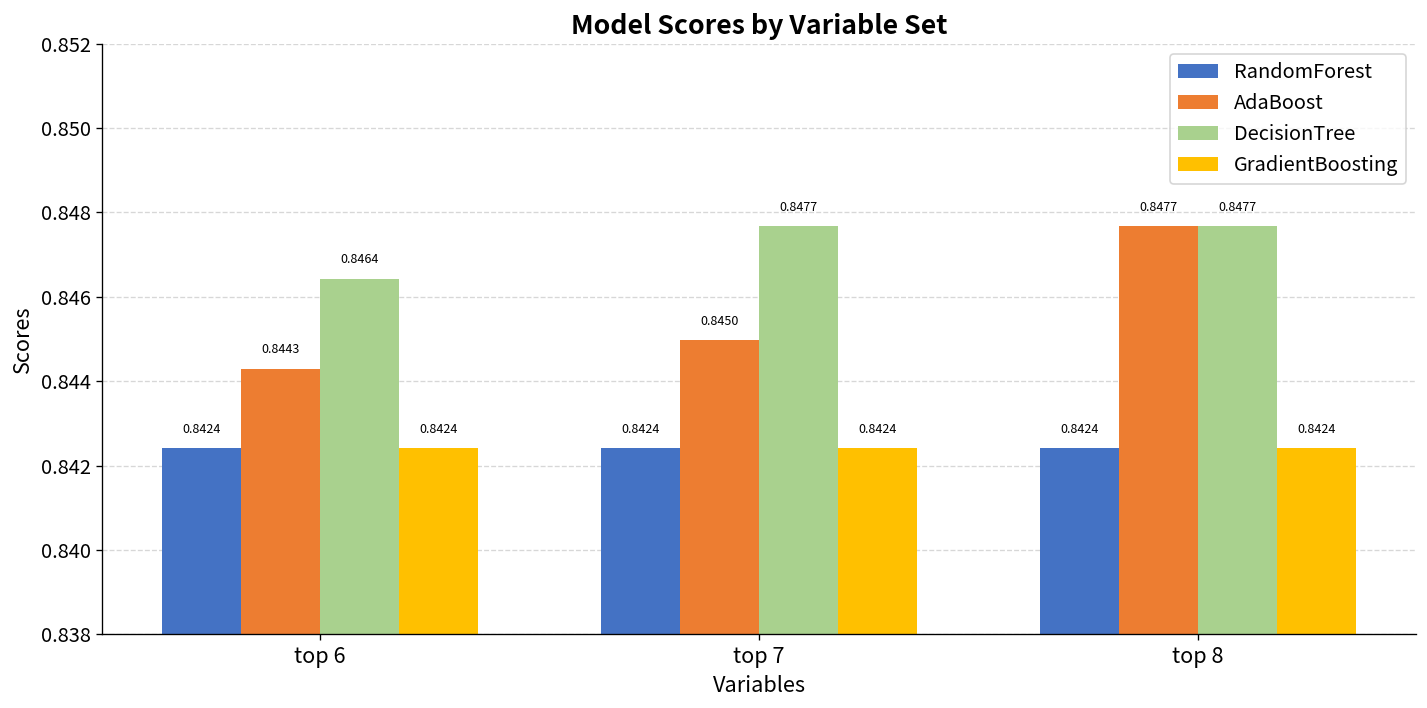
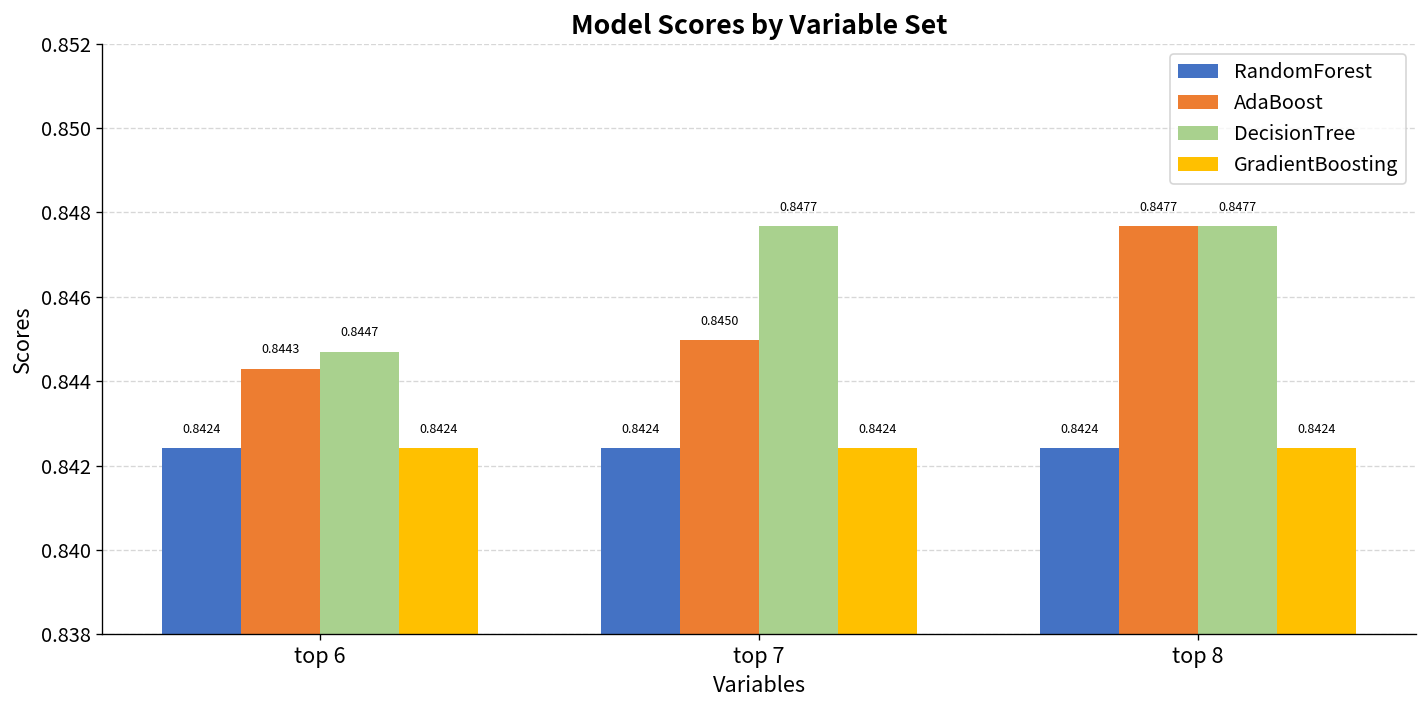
DecisionTree, top 6: 0.8464 -> 0.8447
